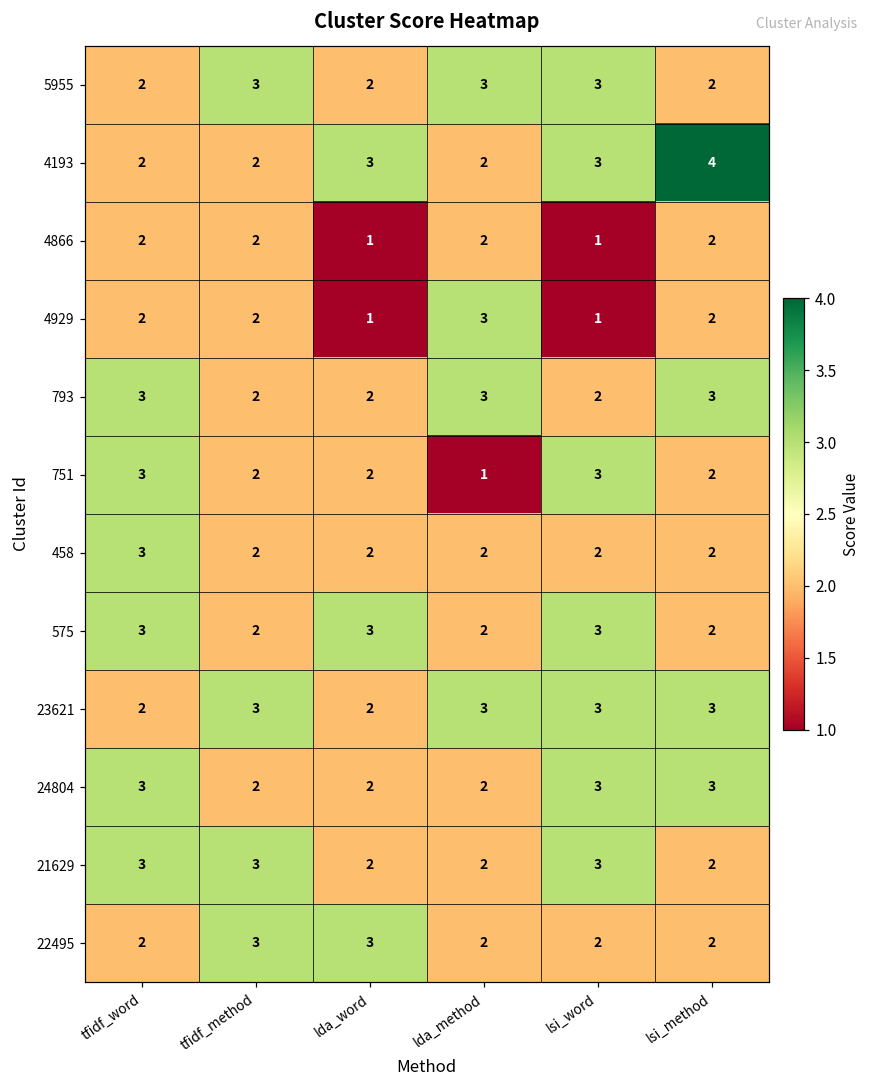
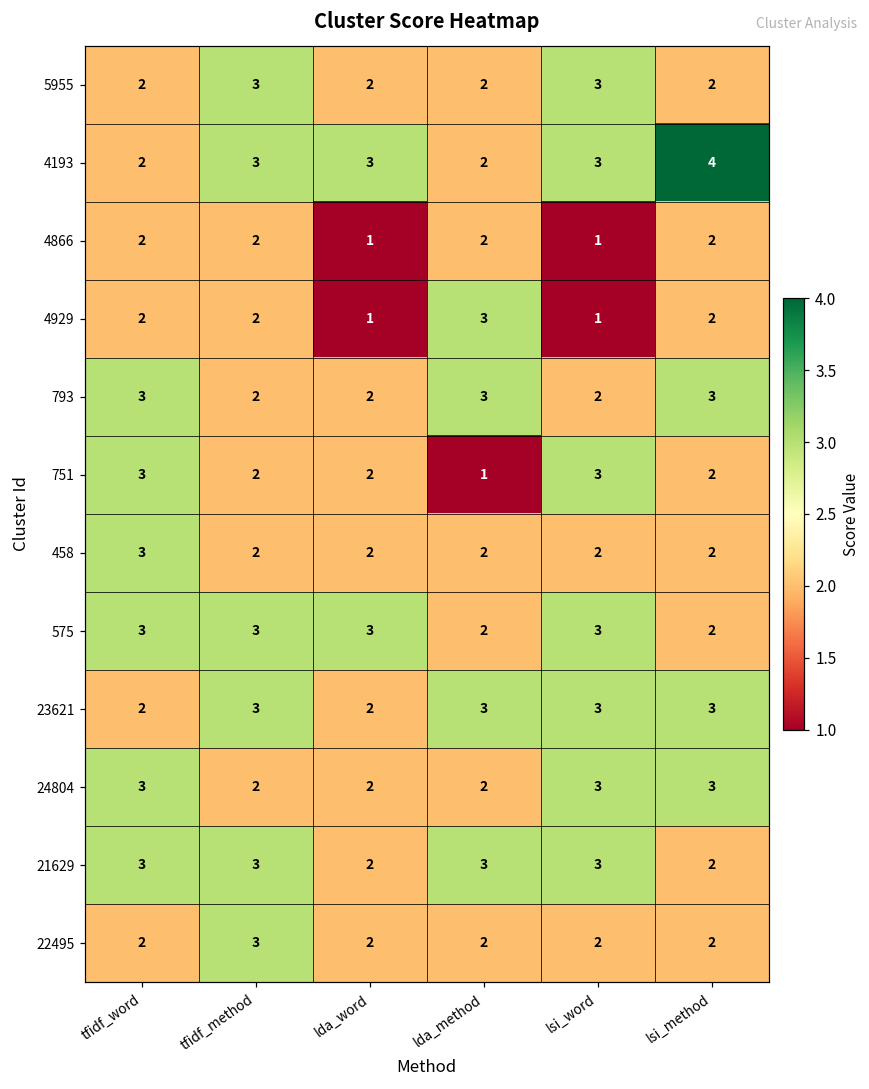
5955, lda_method: 3 -> 2
4193, tfidf_method: 2 -> 3
575, tfidf_method: 2 -> 3
21629, lda_method: 2 -> 3
22495, lda_word: 3 -> 2
